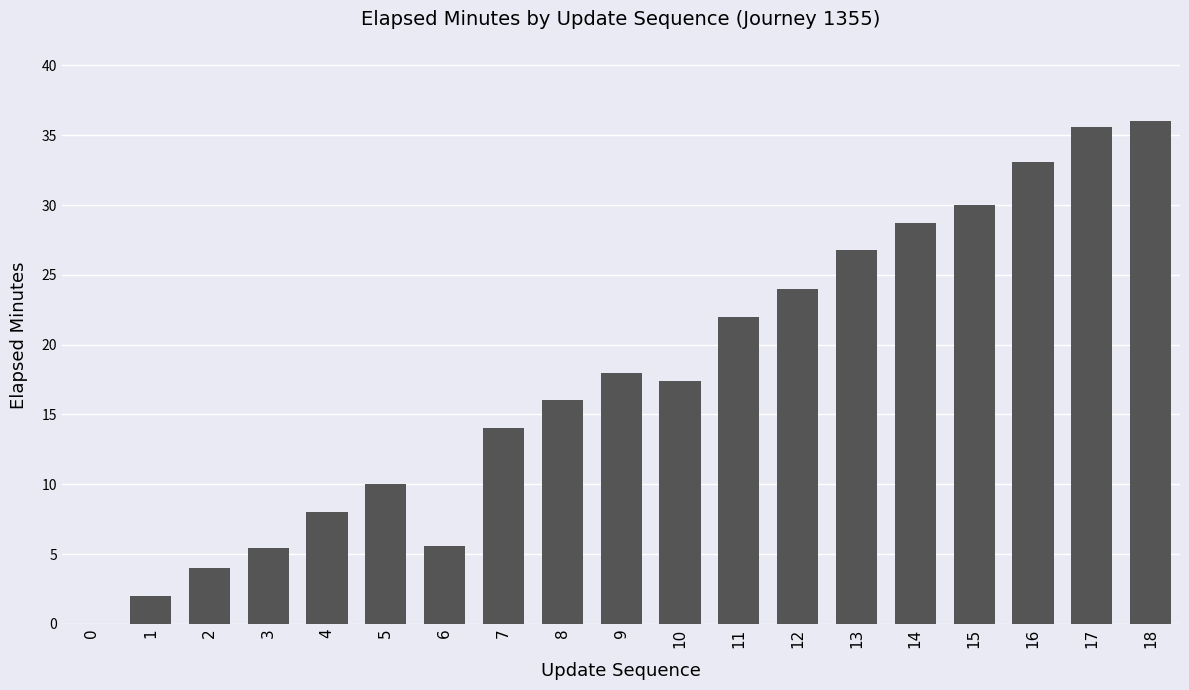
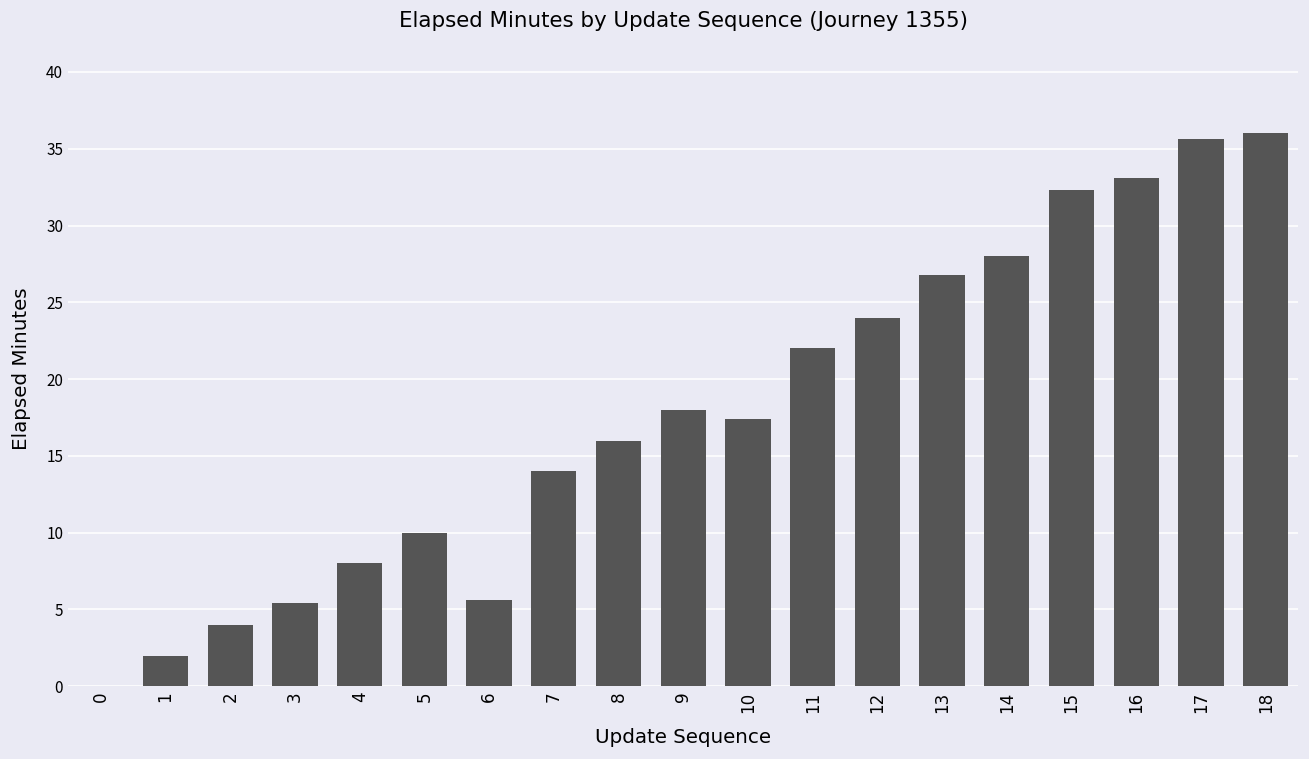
14: 28.7 -> 28.0
15: 30.0 -> 32.3
